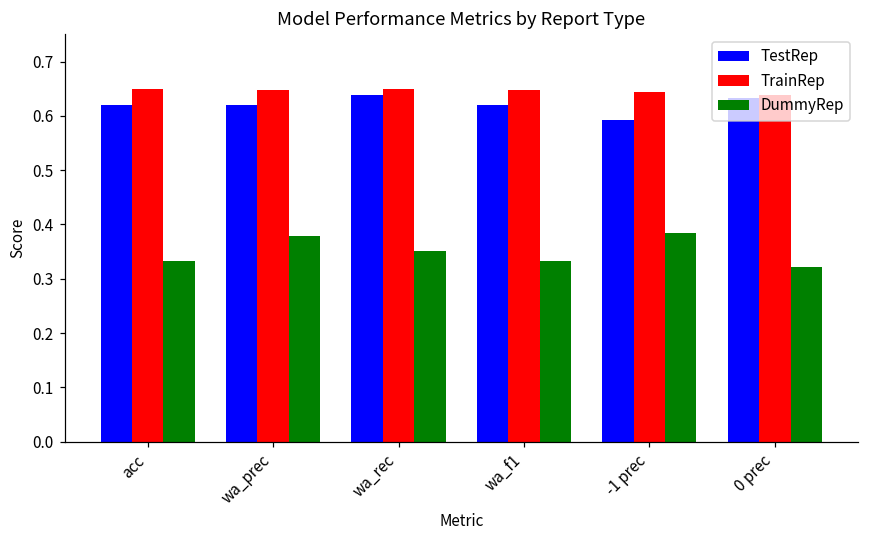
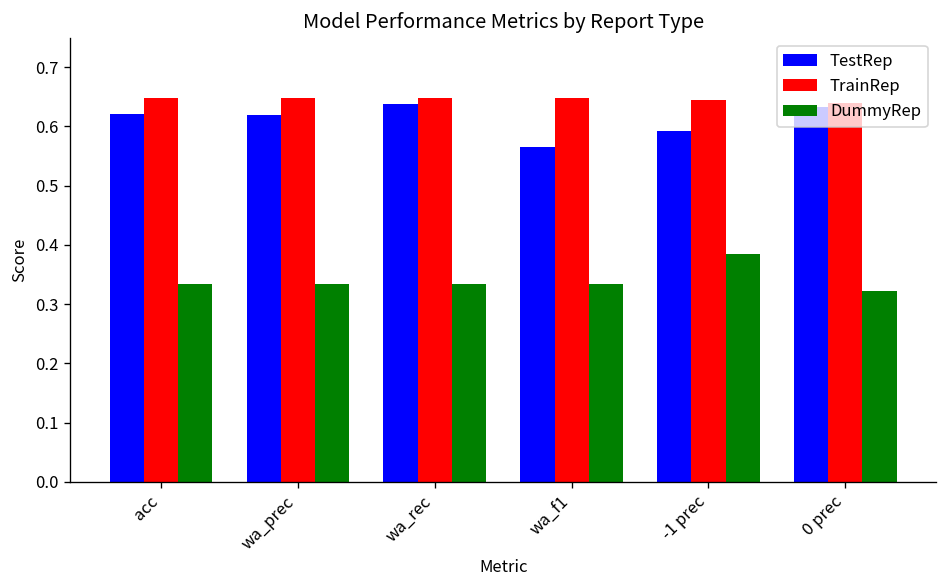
DummyRep, wa_prec: 0.38 -> 0.33
DummyRep, wa_rec: 0.35 -> 0.33
TestRep, wa_f1: 0.62 -> 0.57
